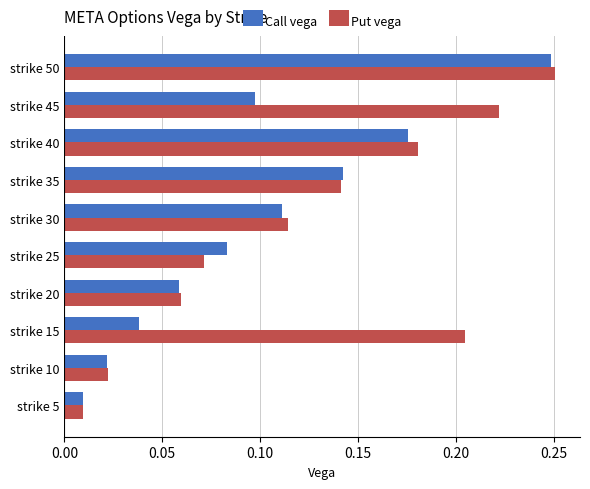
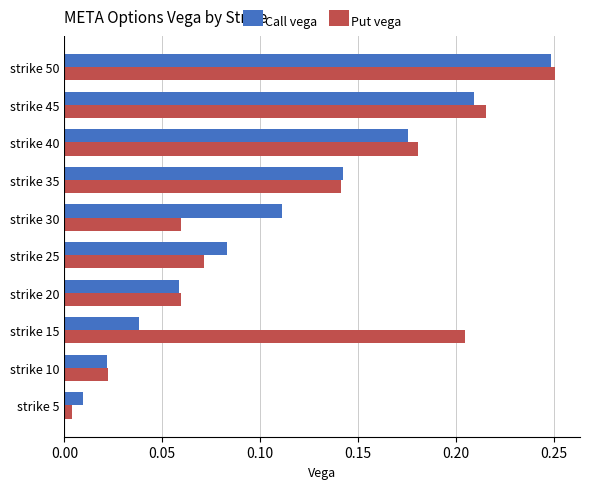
Call vega, strike 45: 0.098 -> 0.209
Put vega, strike 45: 0.222 -> 0.215
Put vega, strike 30: 0.114 -> 0.059
Put vega, strike 5: 0.010 -> 0.004
